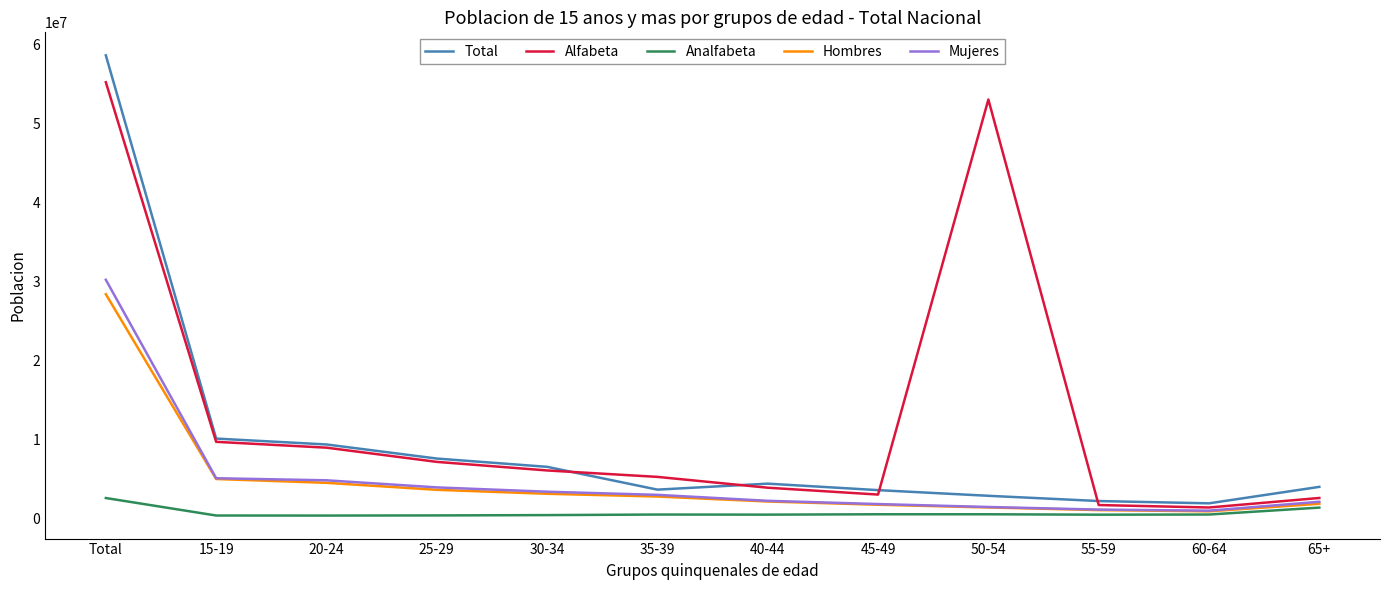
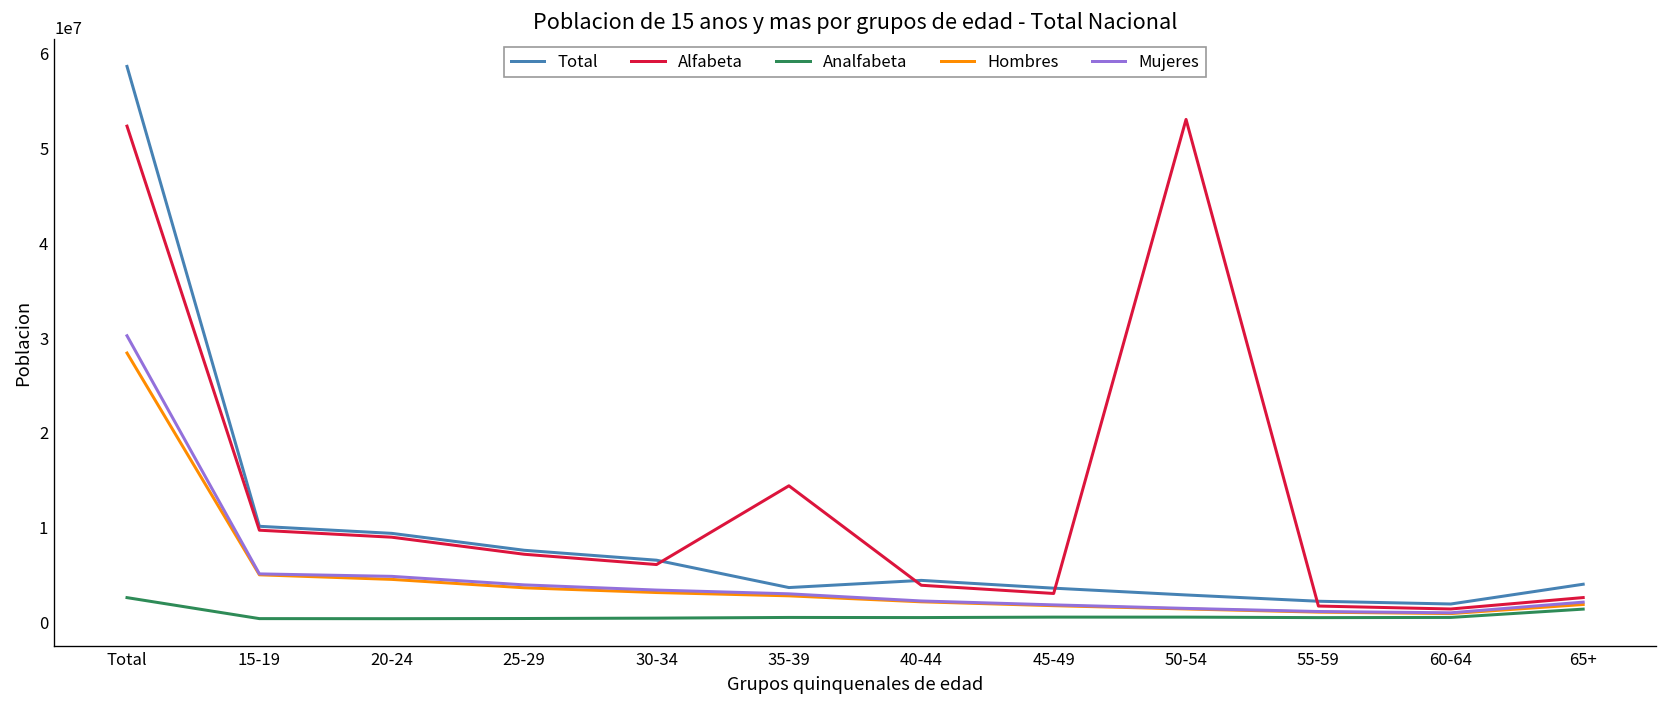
Alfabeta, Total: 55000000 -> 52000000
Alfabeta, 35-39: 5000000 -> 14000000
